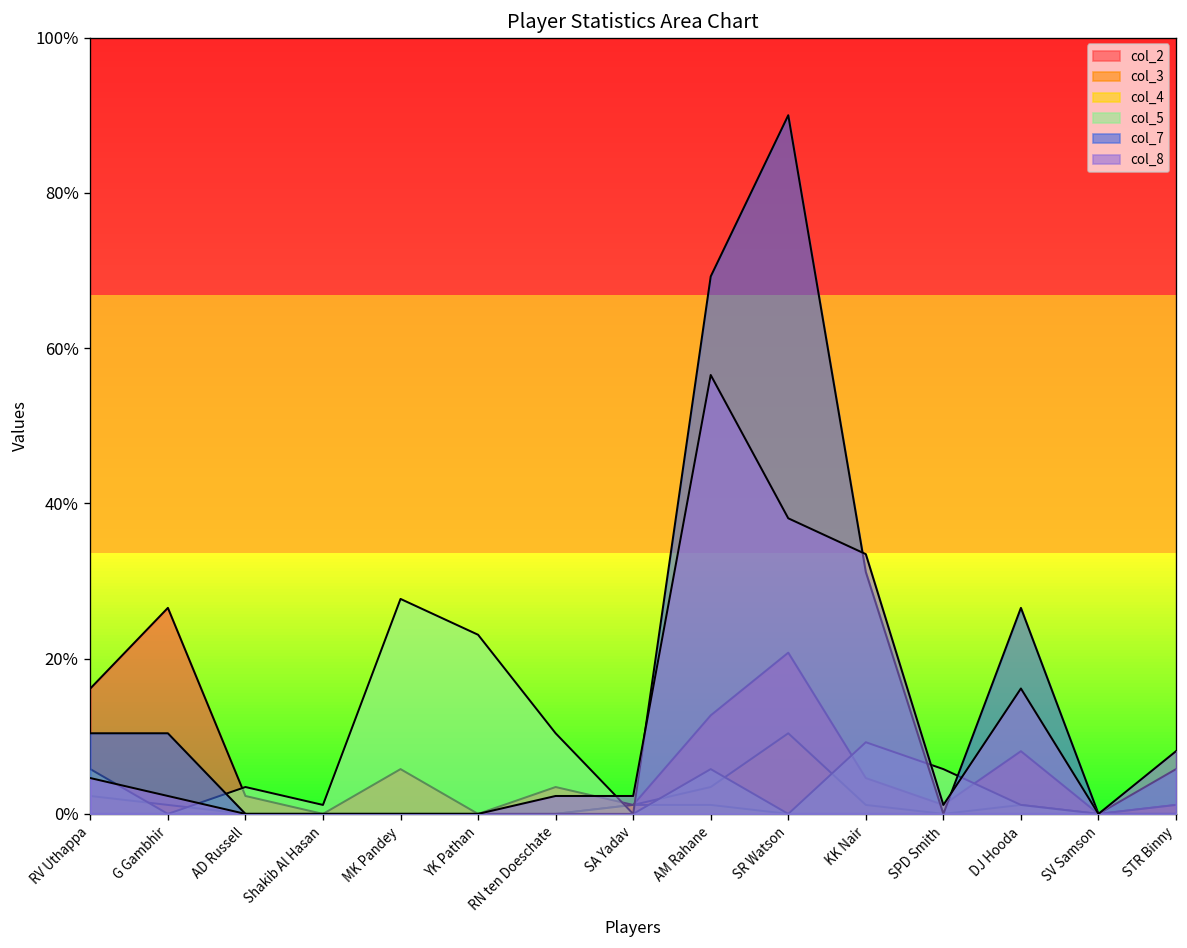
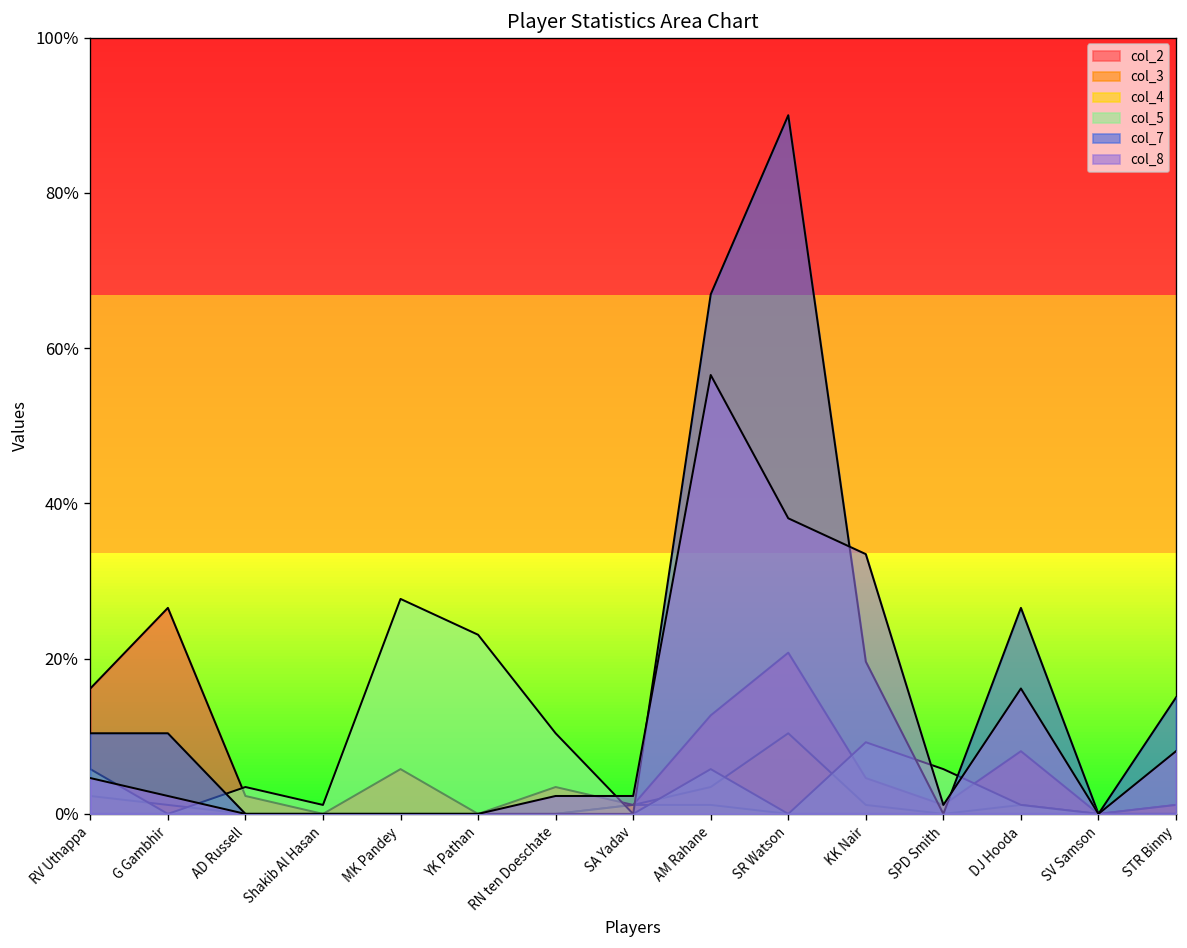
col_7, AM Rahane: 69% -> 67%
col_7, KK Nair: 31% -> 20%
col_7, STR Binny: 6% -> 15%
